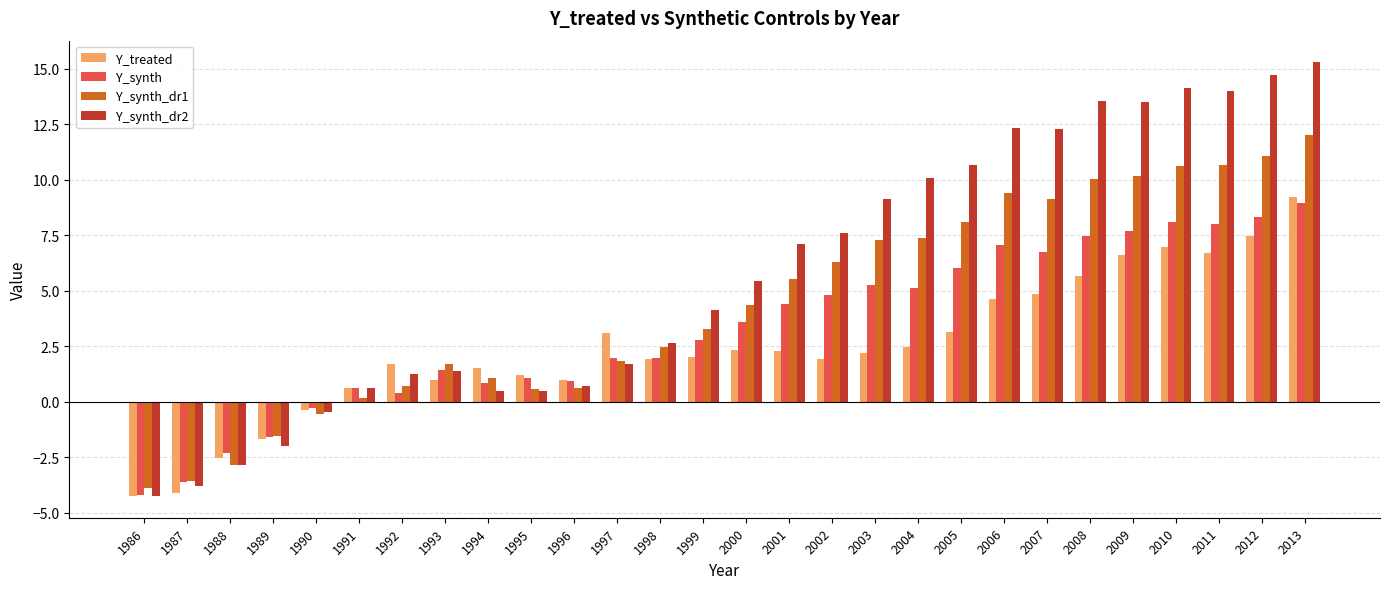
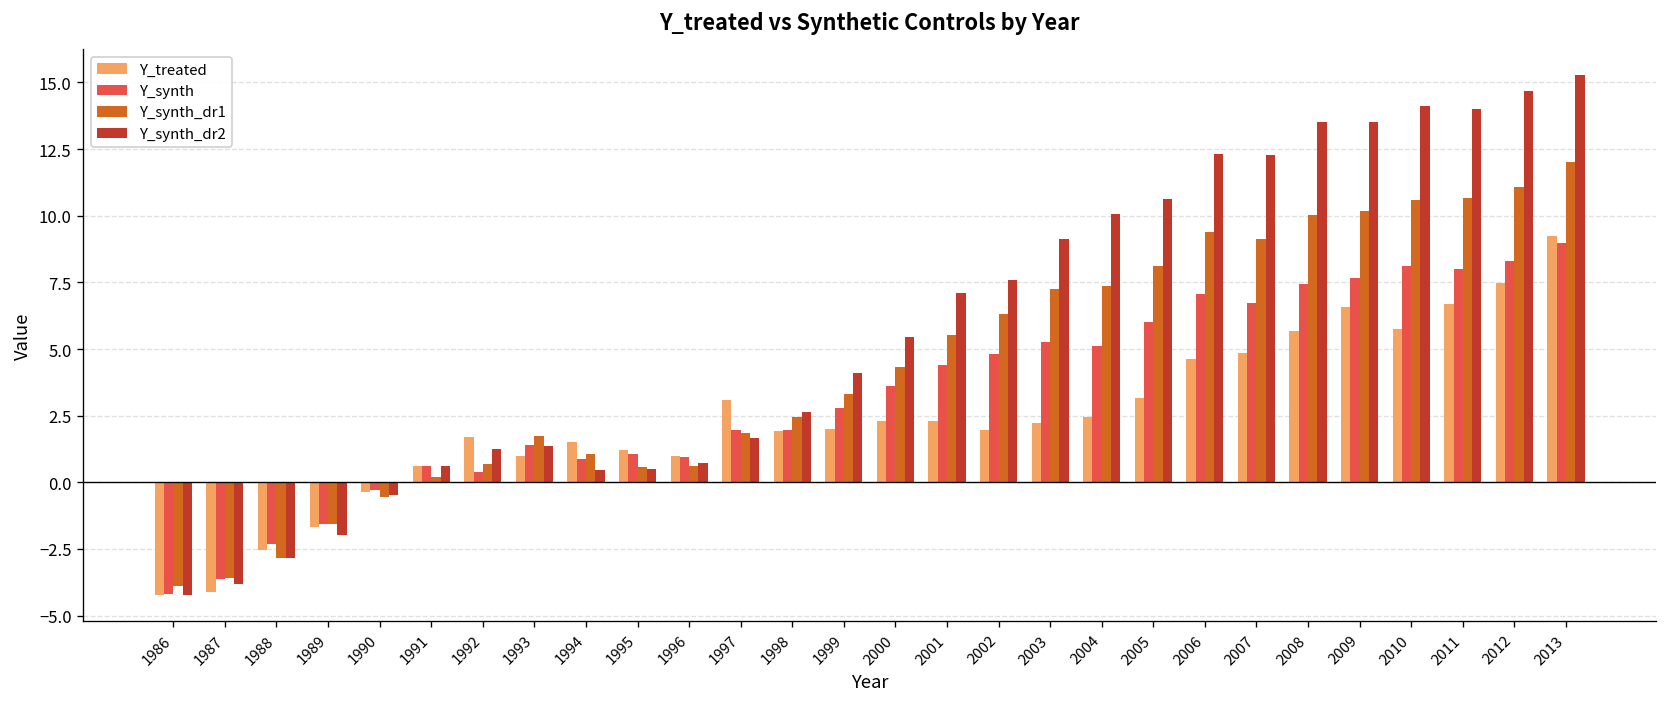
Y_treated, 2010: 6.9 -> 5.8
